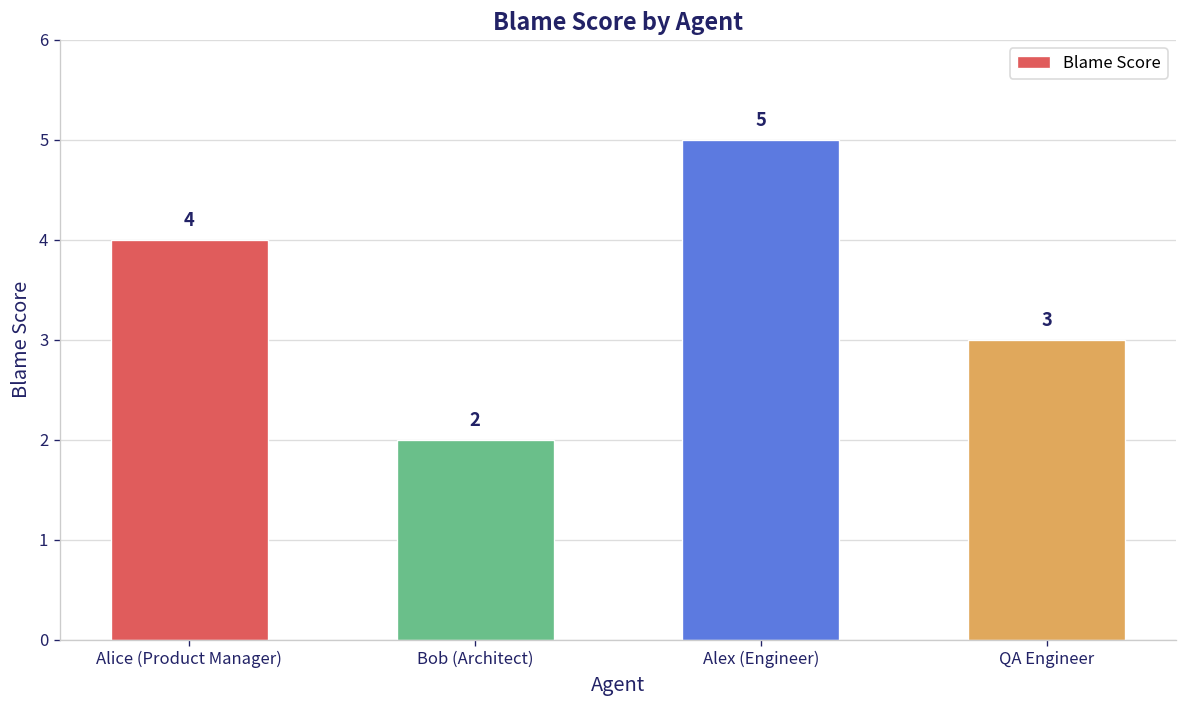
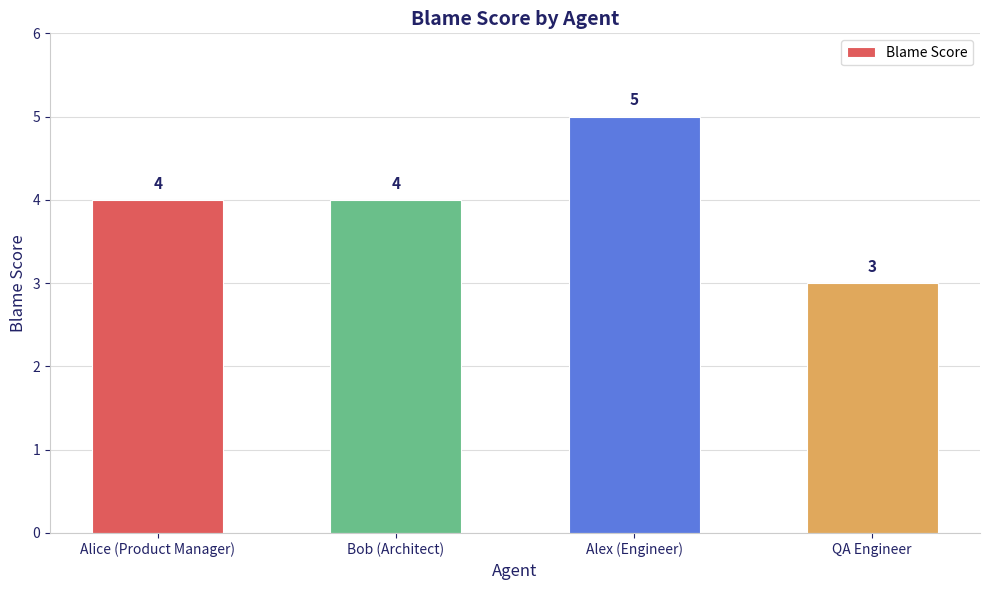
Bob (Architect): 2 -> 4
